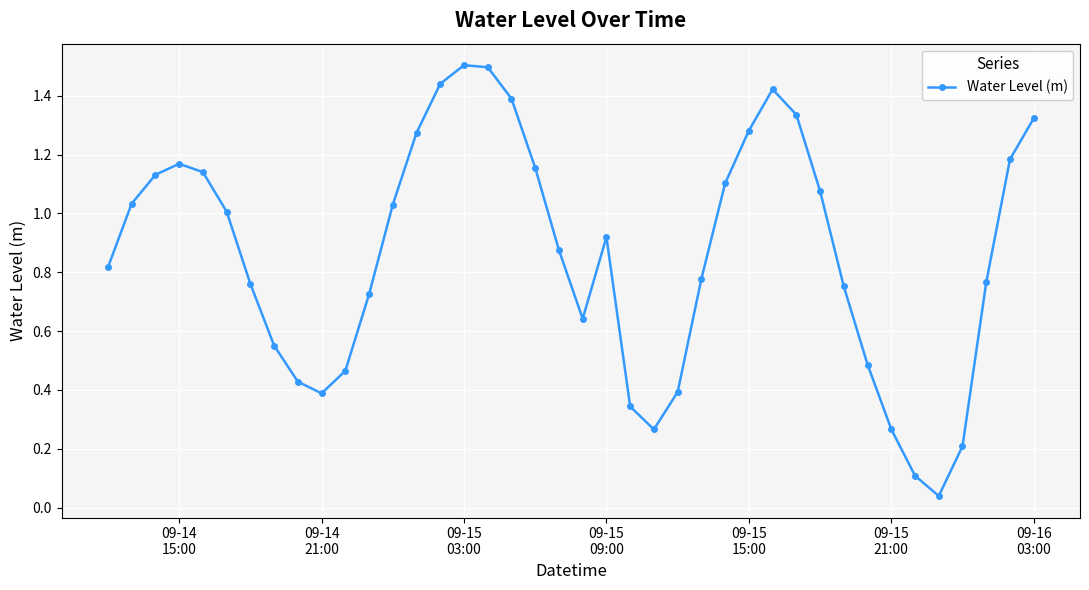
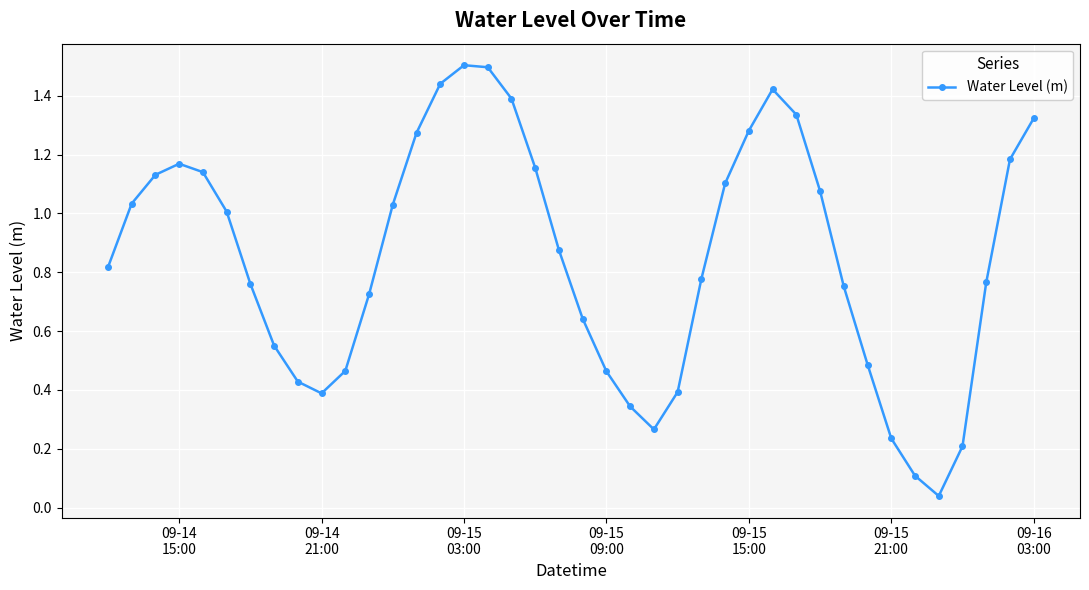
09-15 09:00: 0.92 -> 0.46
09-15 21:00: 0.27 -> 0.23
